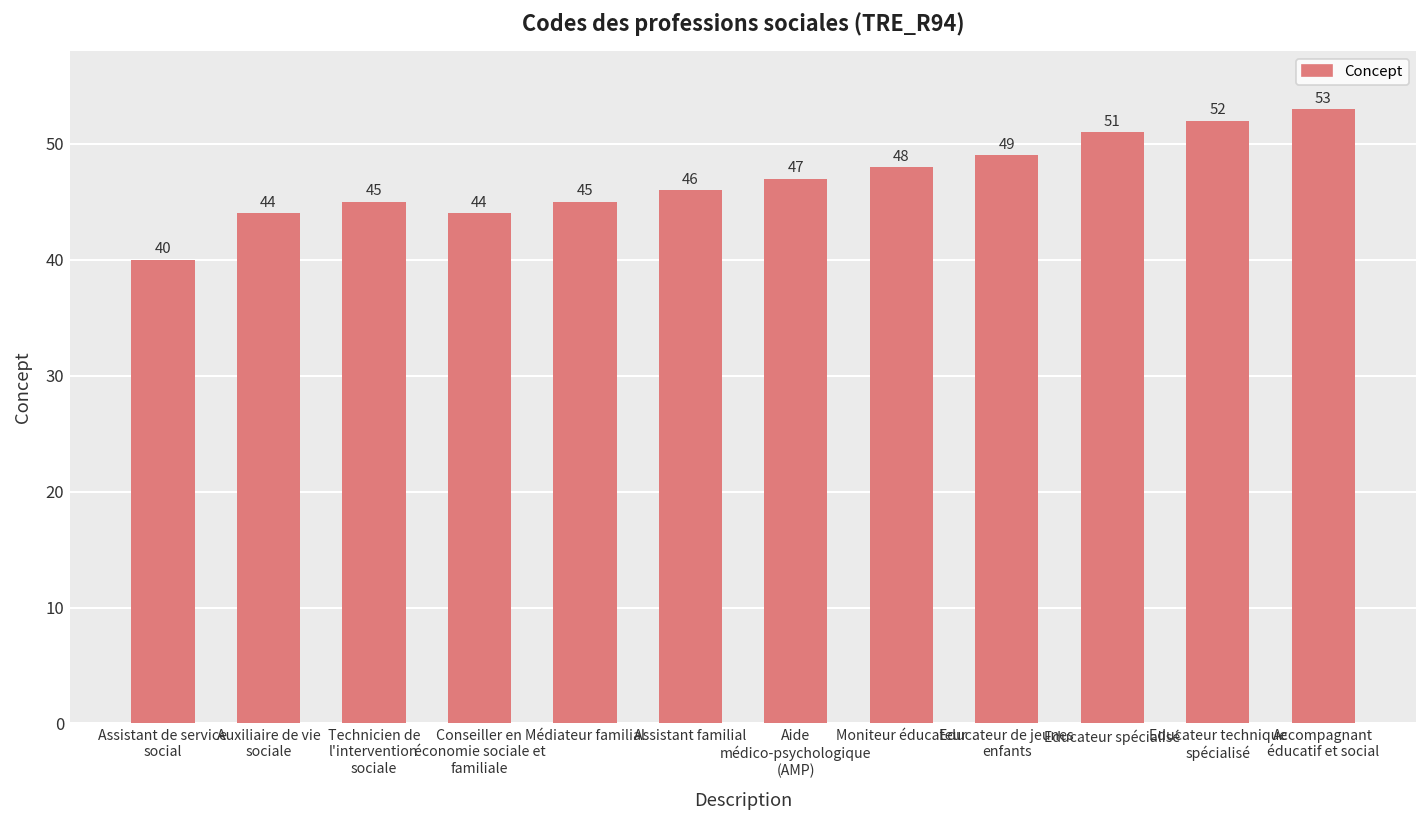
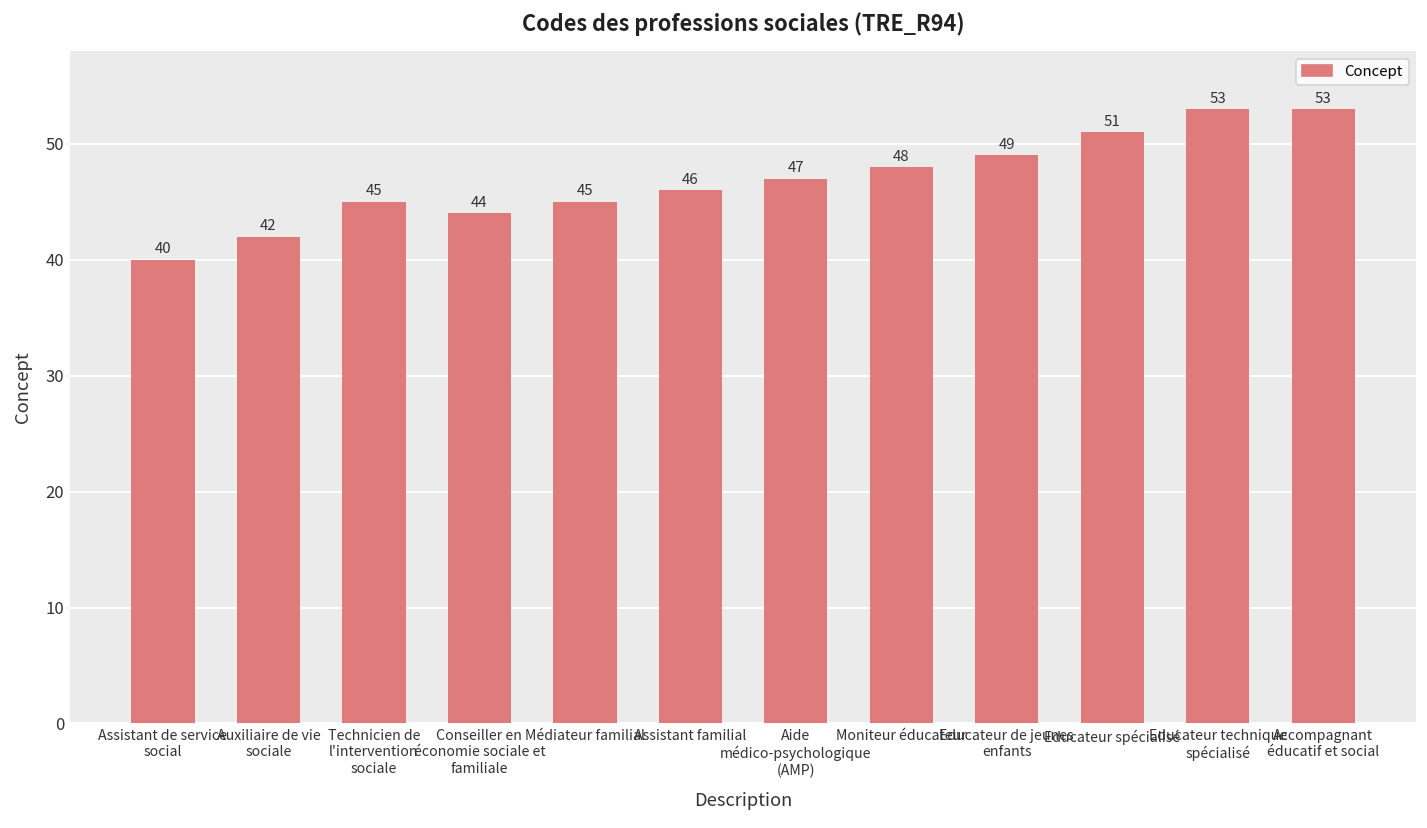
Auxiliaire de vie sociale: 44 -> 42
Educateur technique spécialisé: 52 -> 53
